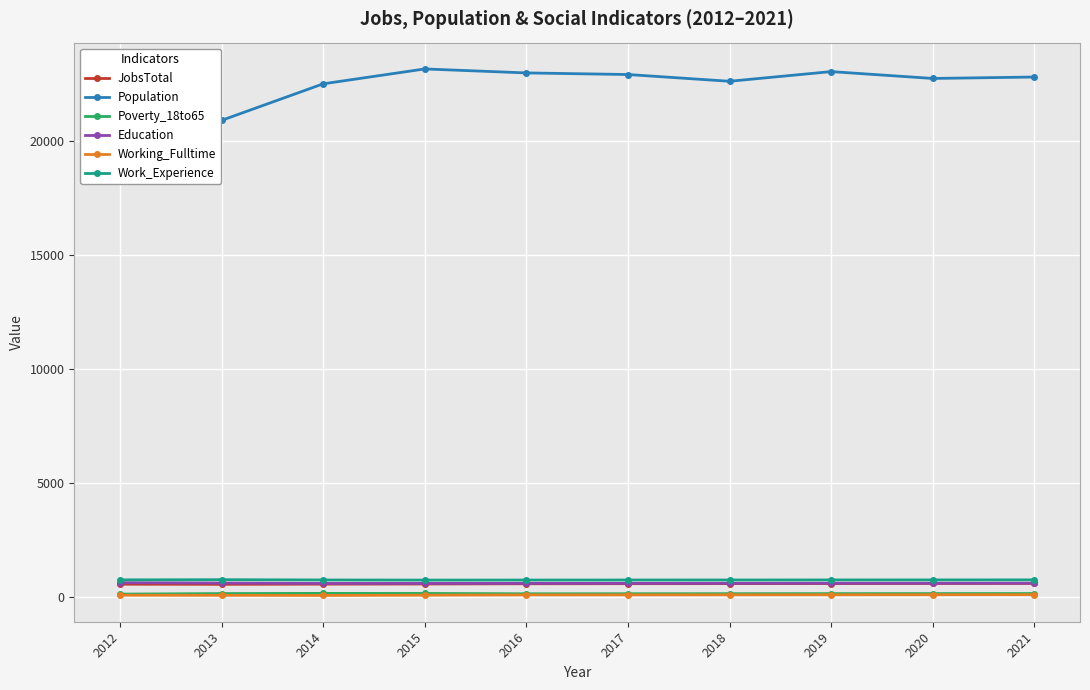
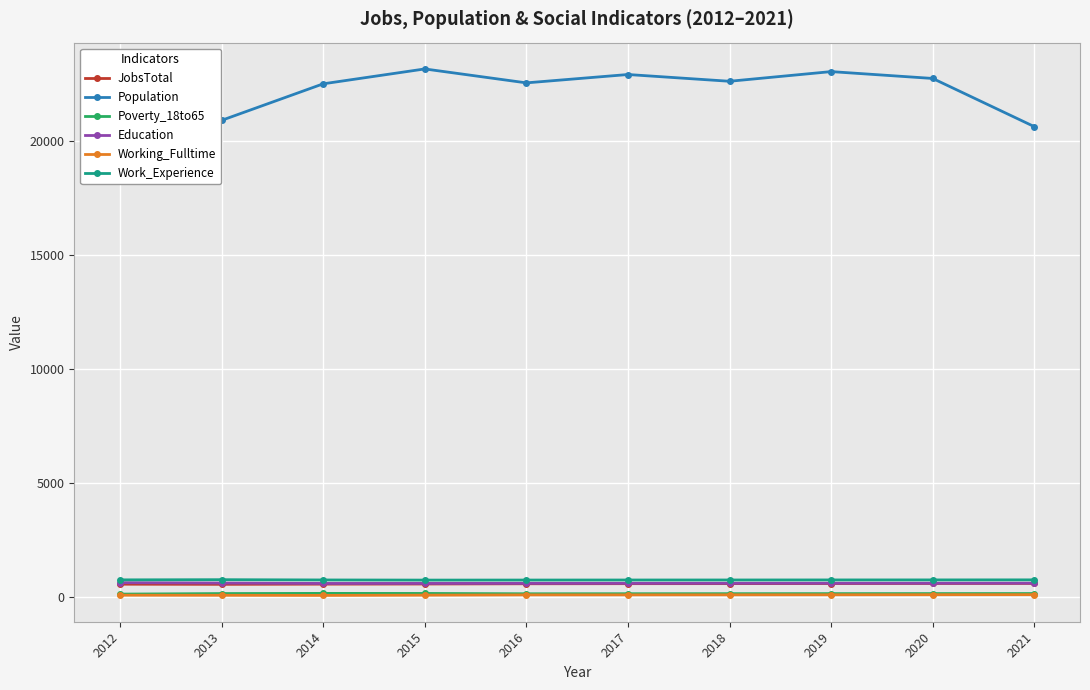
Population, 2016: 23000 -> 22600
Population, 2021: 22800 -> 20700
